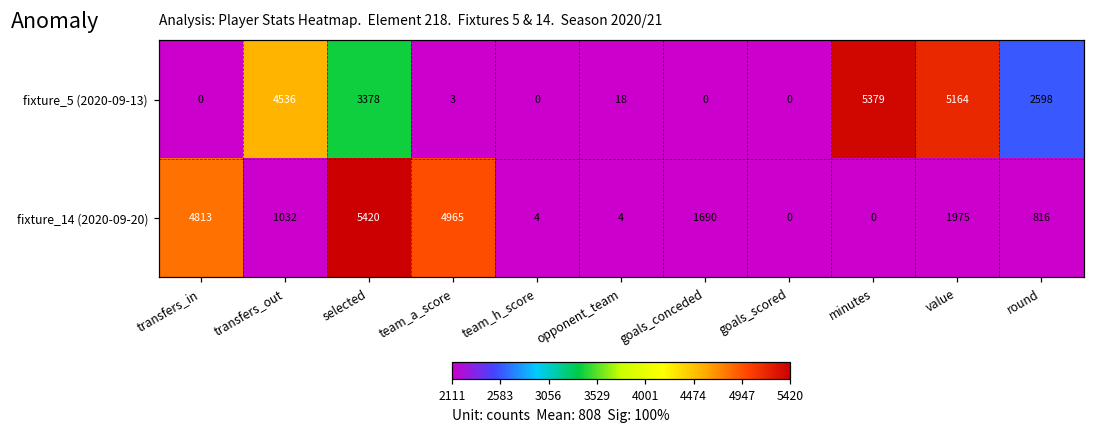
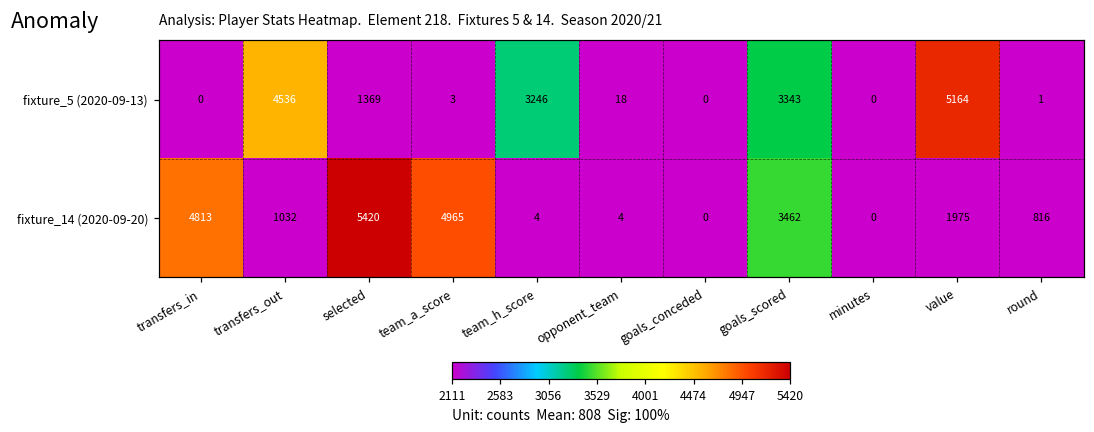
fixture_5 (2020-09-13), selected: 3378 -> 1369
fixture_5 (2020-09-13), team_h_score: 0 -> 3246
fixture_5 (2020-09-13), goals_scored: 0 -> 3343
fixture_5 (2020-09-13), minutes: 5379 -> 0
fixture_5 (2020-09-13), round: 2598 -> 1
fixture_14 (2020-09-20), goals_conceded: 1690 -> 0
fixture_14 (2020-09-20), goals_scored: 0 -> 3462
